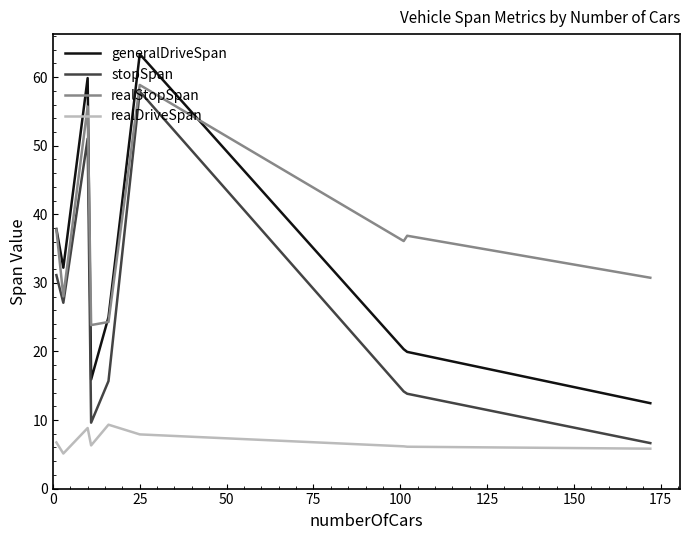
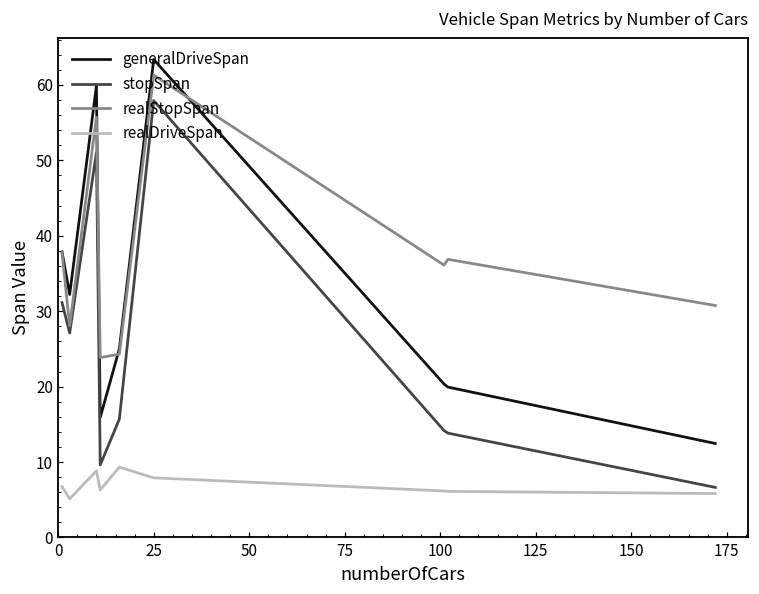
realStopSpan, 25: 59 -> 61
